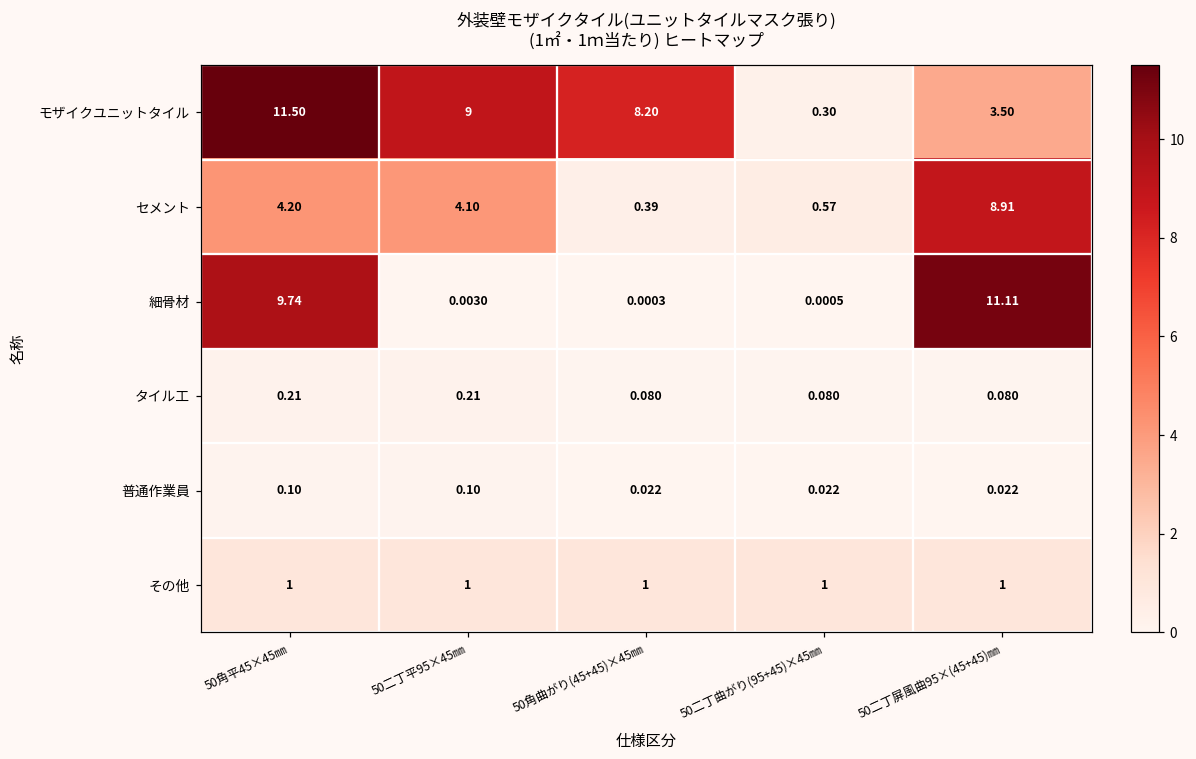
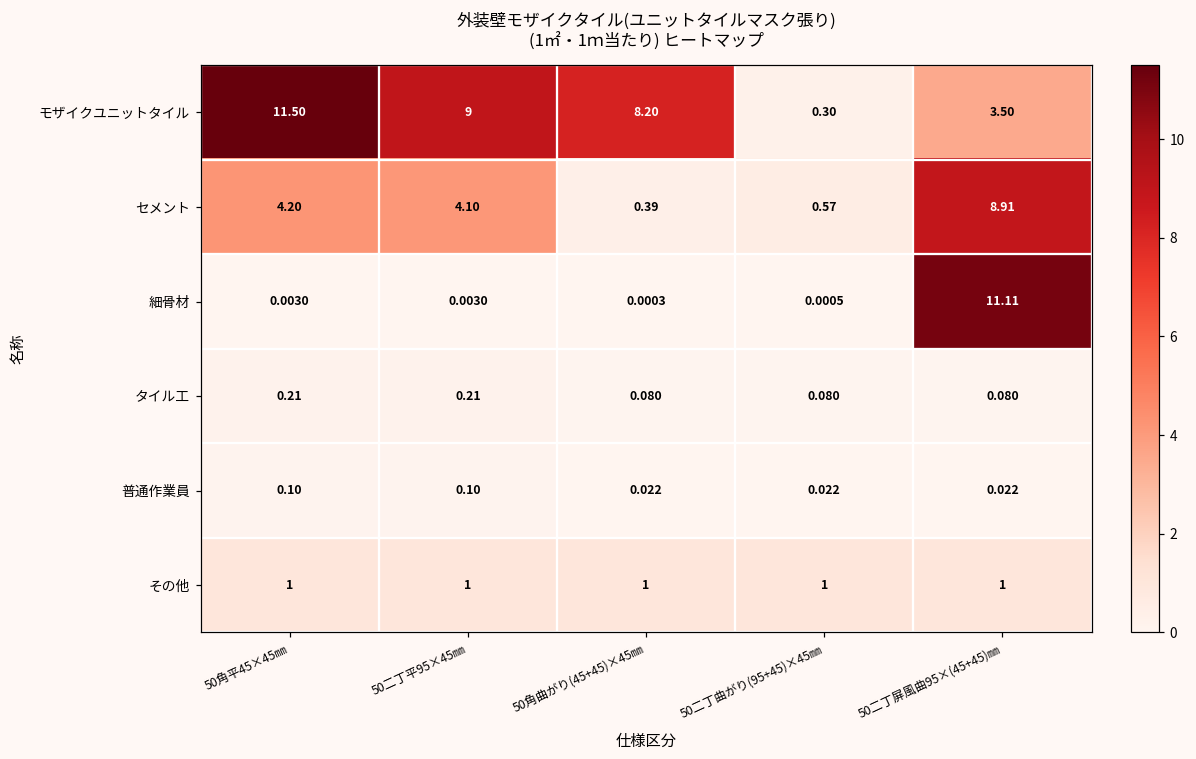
細骨材, 50角平45×45㎜: 9.74 -> 0.0030
